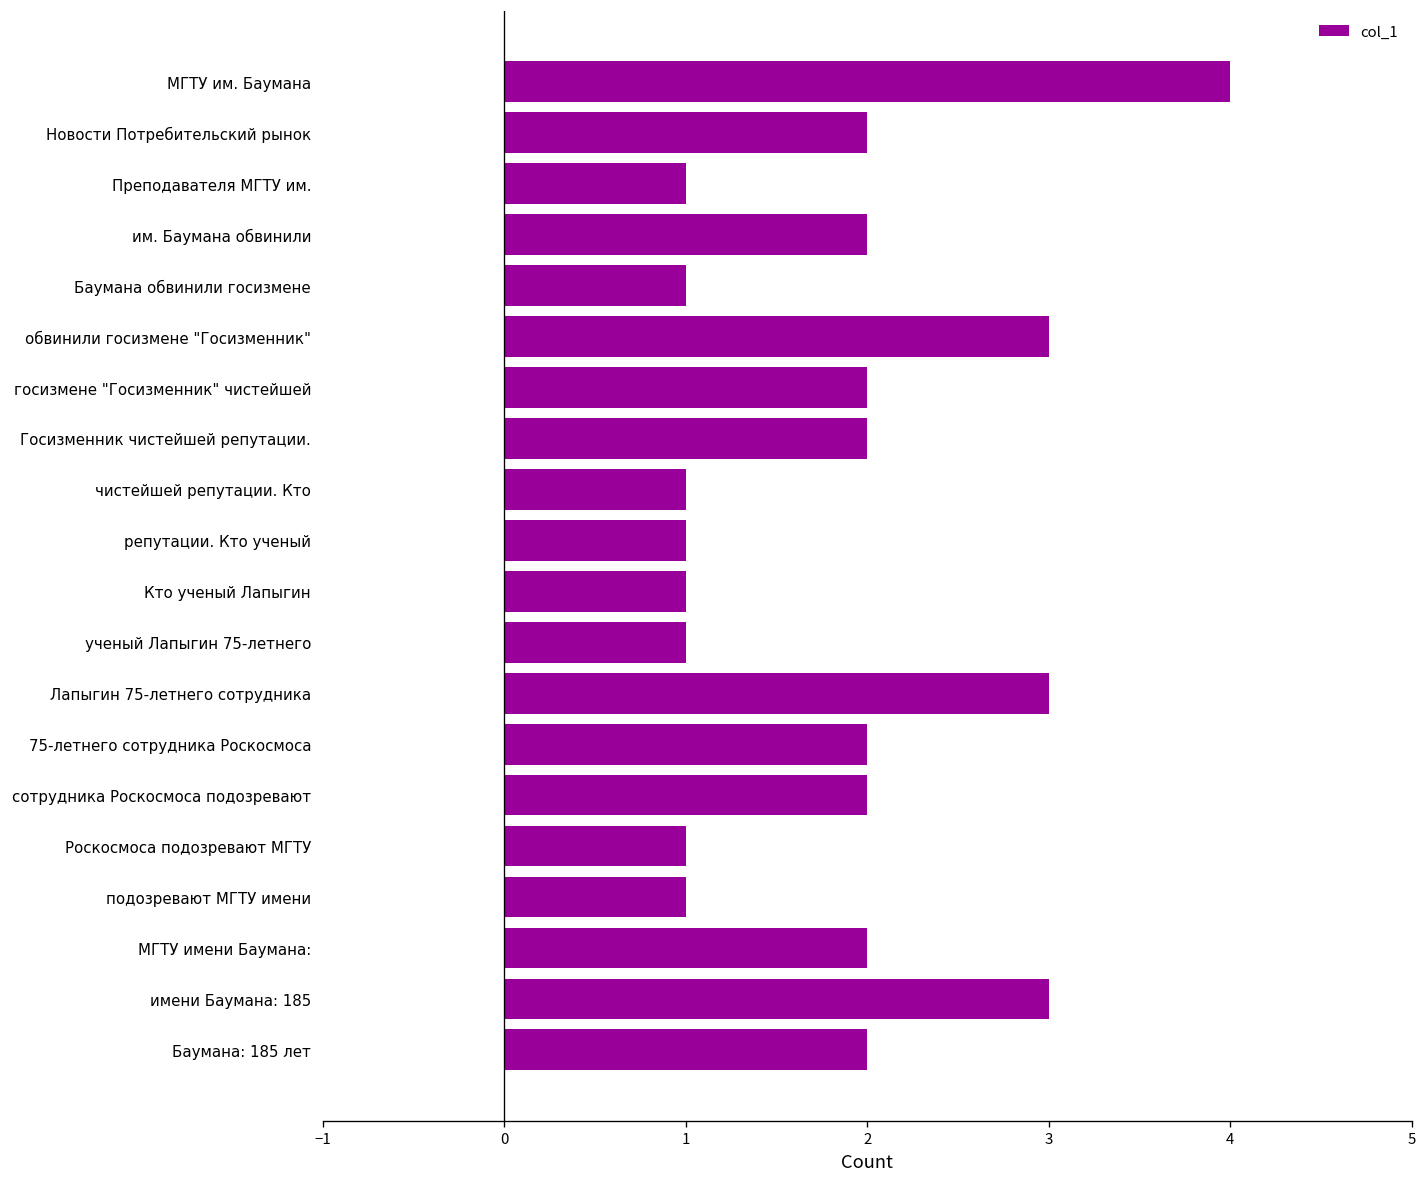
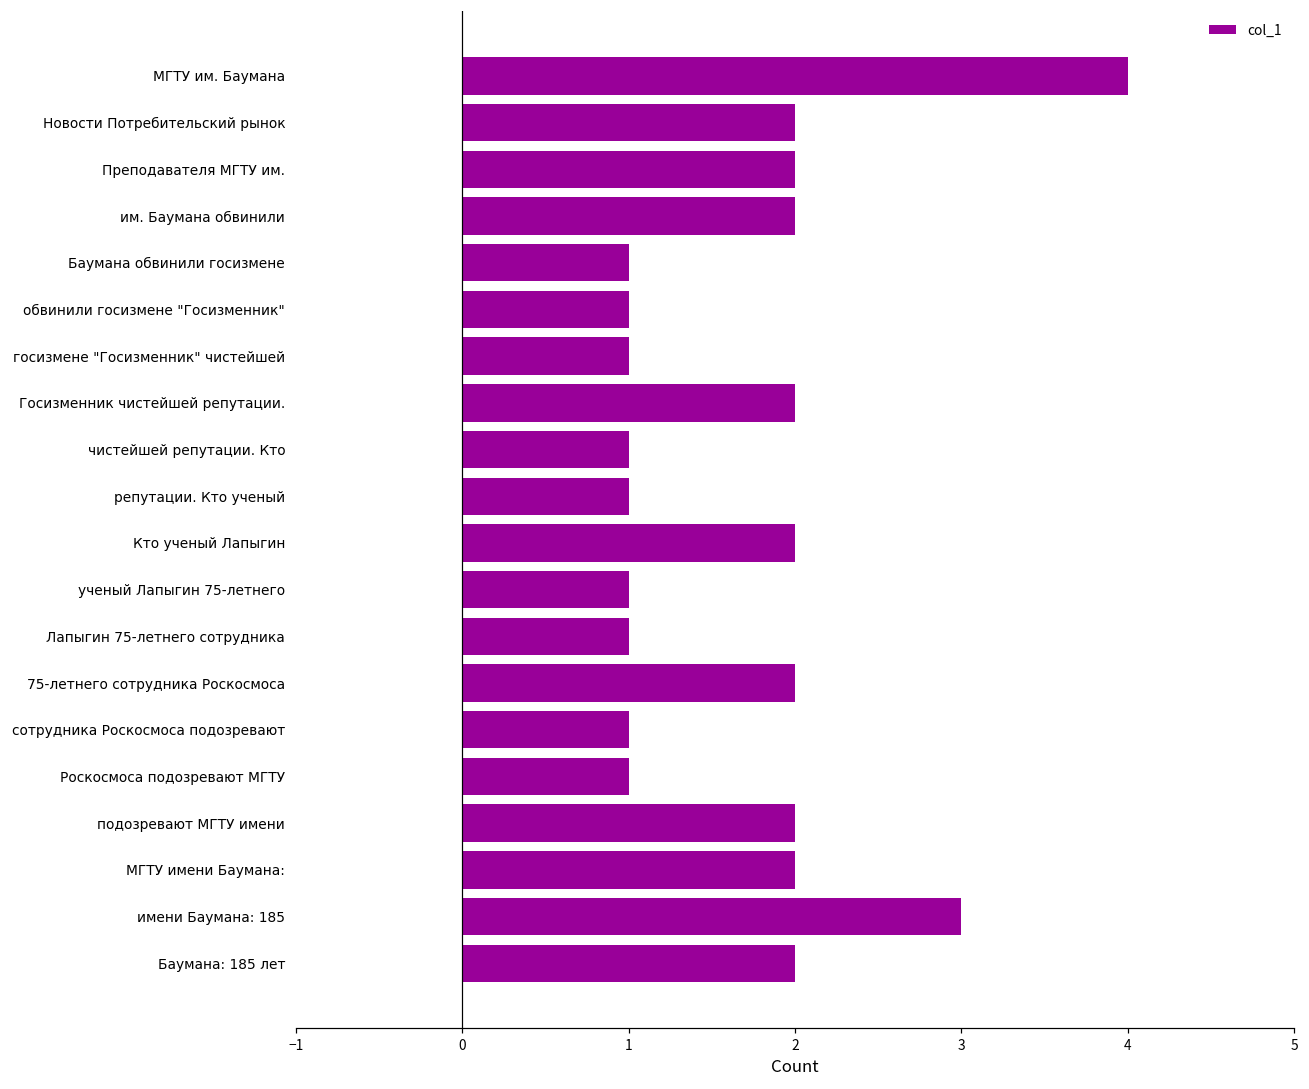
Преподавателя МГТУ им.: 1 -> 2
обвинили госизмене "Госизменник": 3 -> 1
госизмене "Госизменник" чистейшей: 2 -> 1
Кто ученый Лапыгин: 1 -> 2
Лапыгин 75-летнего сотрудника: 3 -> 1
сотрудника Роскосмоса подозревают: 2 -> 1
подозревают МГТУ имени: 1 -> 2
